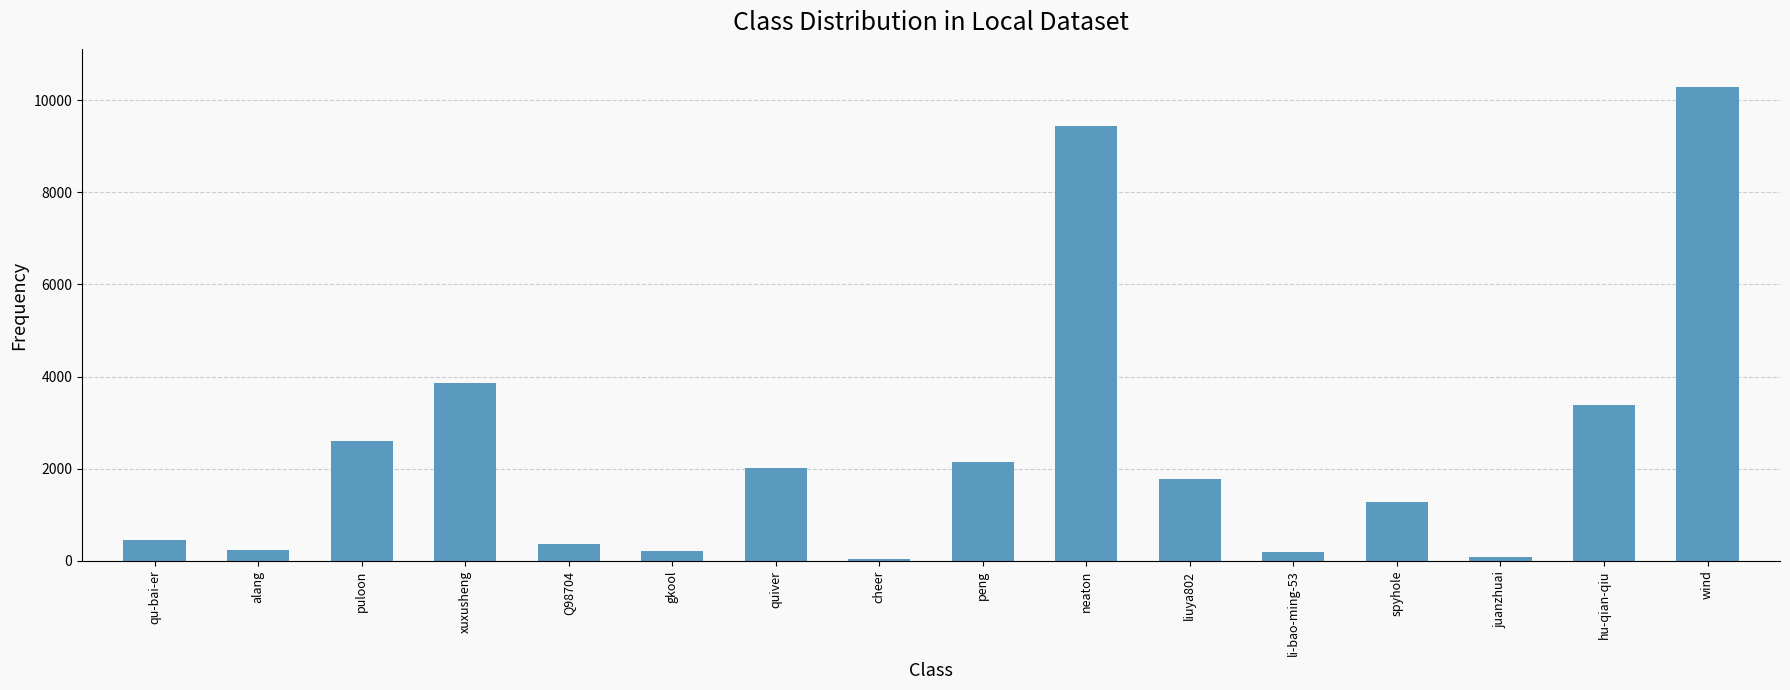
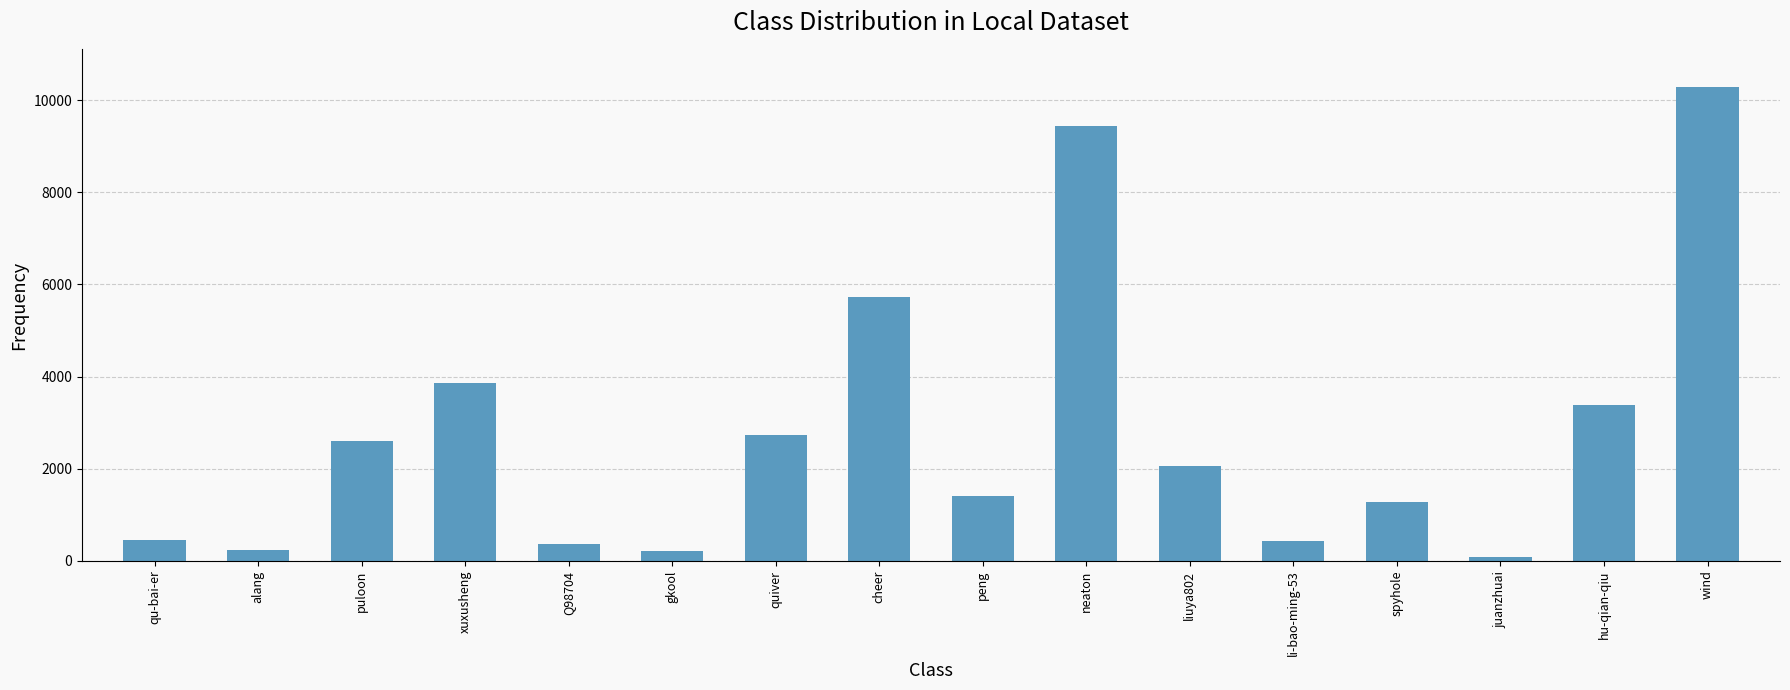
quiver: 2000 -> 2700
cheer: 0 -> 5700
peng: 2200 -> 1400
liuya802: 1800 -> 2100
li-bao-ming-53: 200 -> 400
